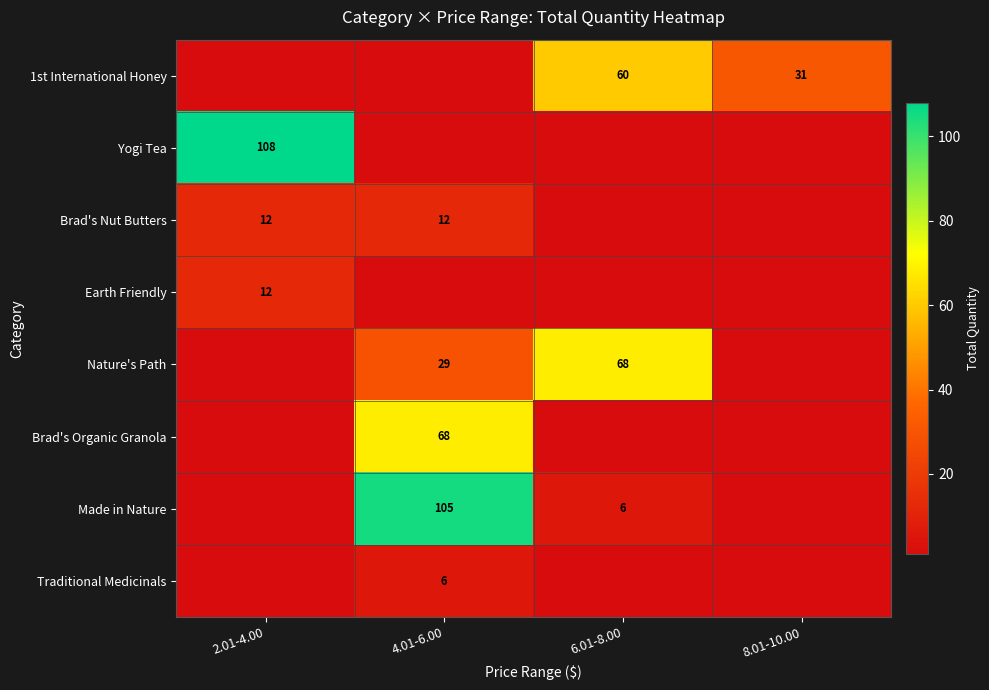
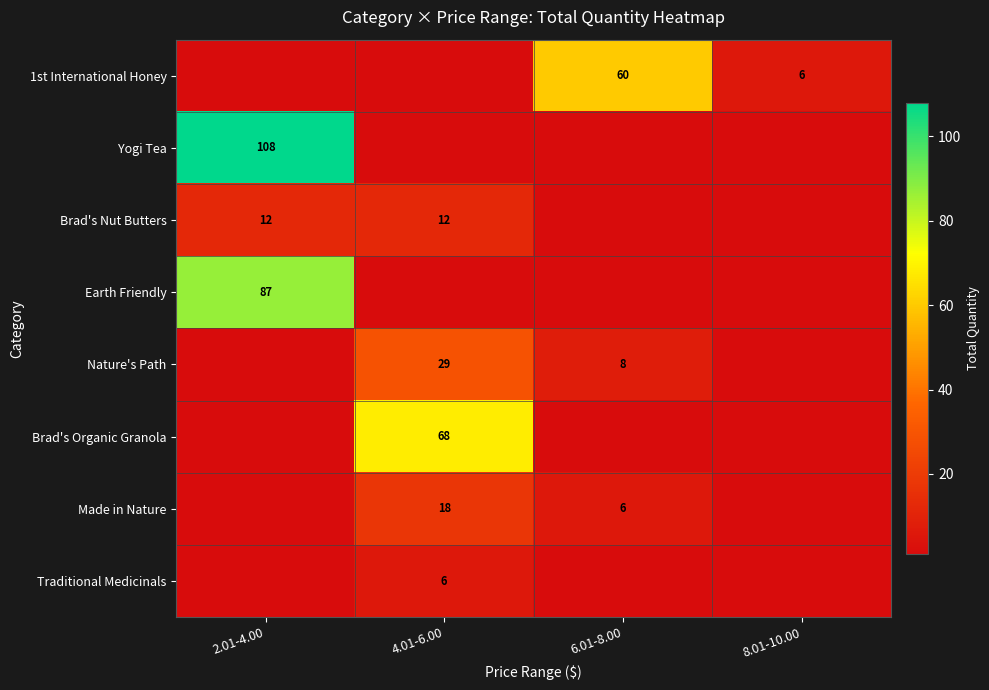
1st International Honey, 8.01-10.00: 31 -> 6
Earth Friendly, 2.01-4.00: 12 -> 87
Nature's Path, 6.01-8.00: 68 -> 8
Made in Nature, 4.01-6.00: 105 -> 18
